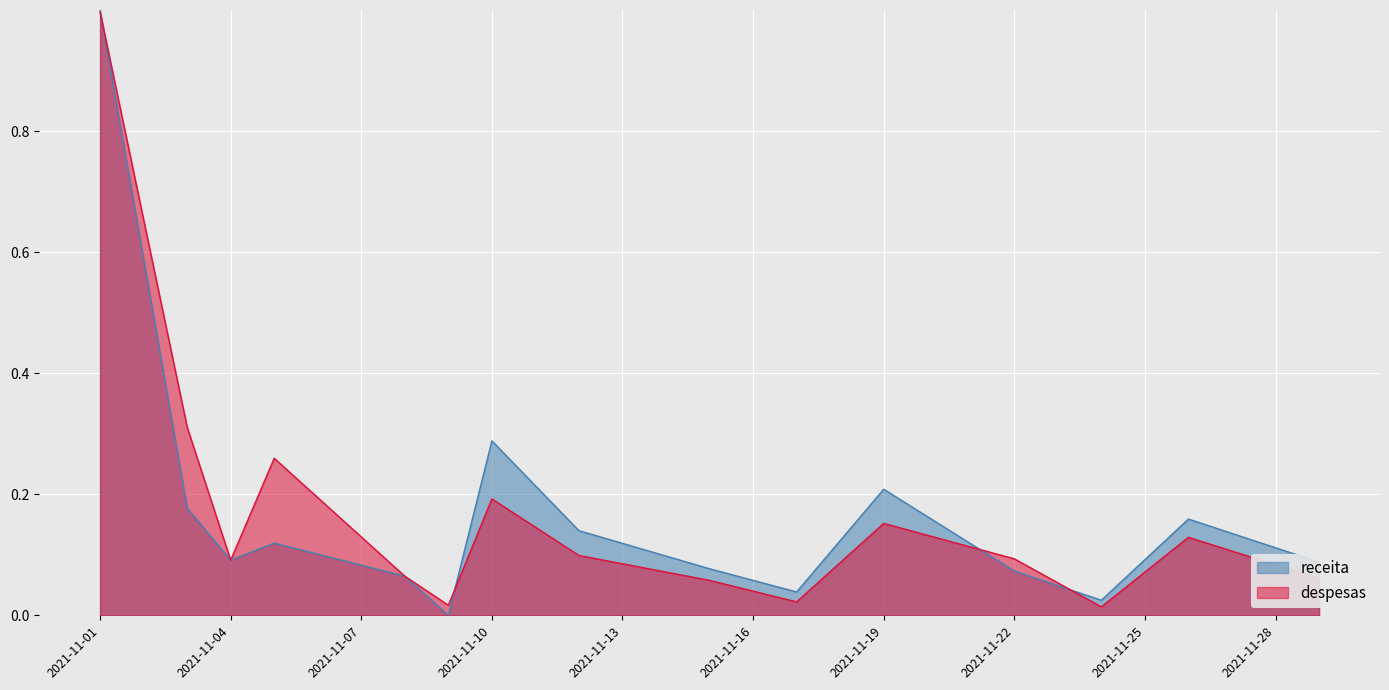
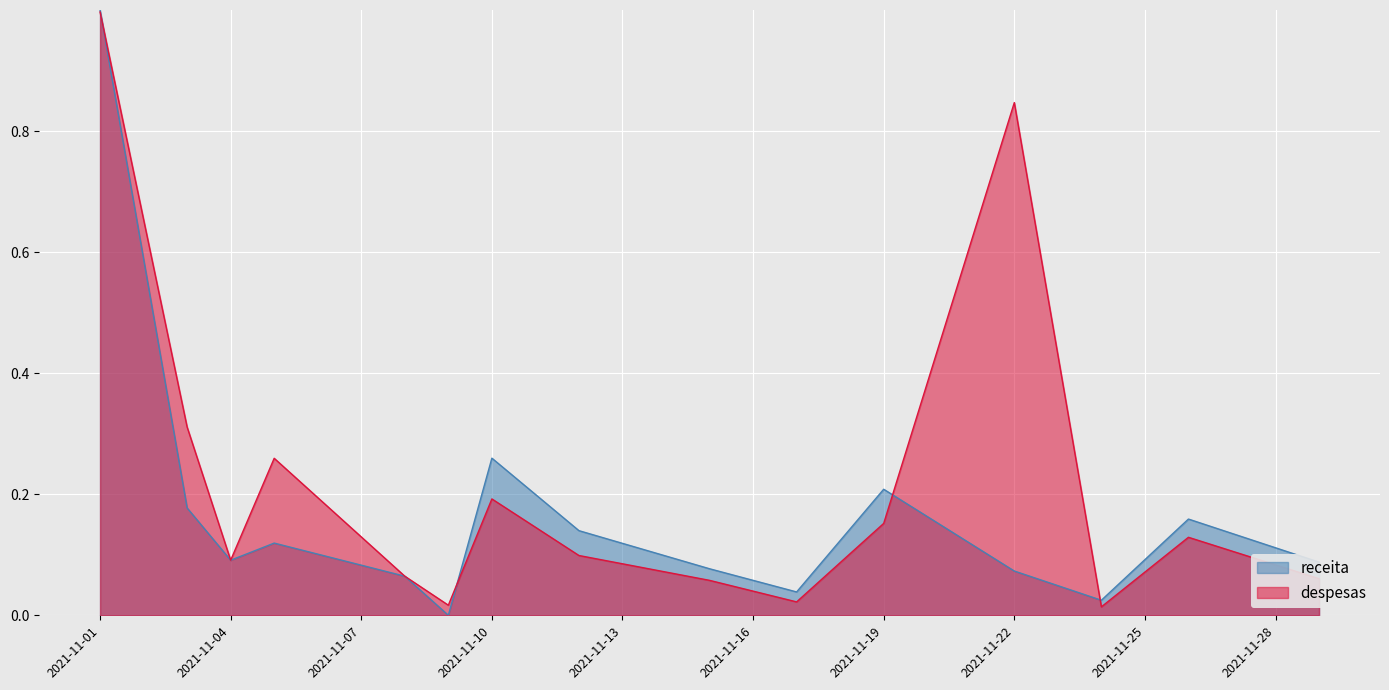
receita, 2021-11-10: 0.29 -> 0.26
despesas, 2021-11-22: 0.09 -> 0.85
